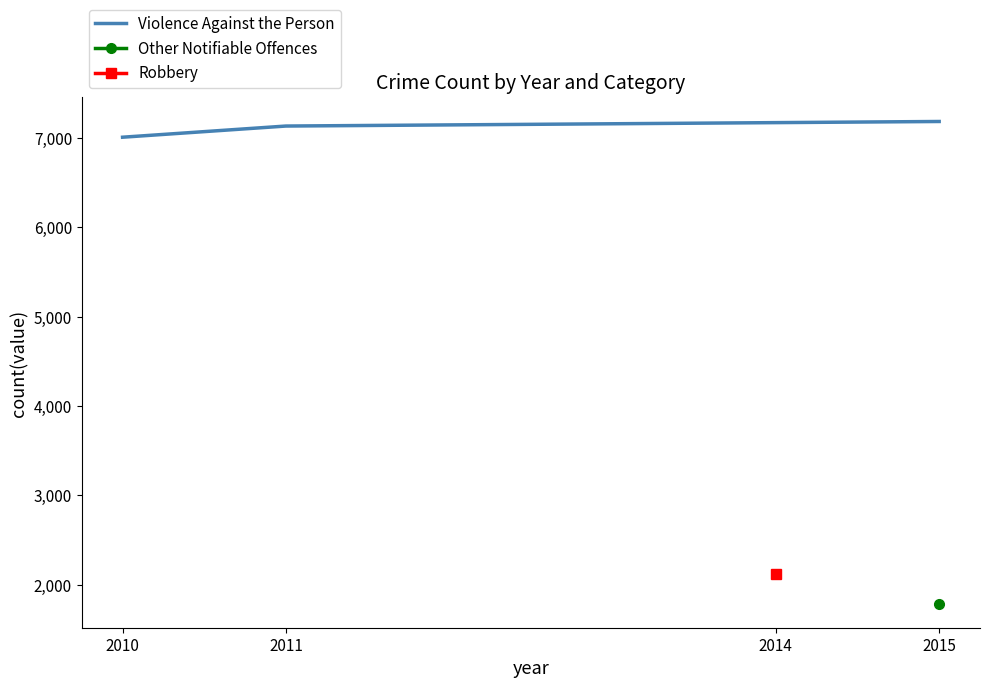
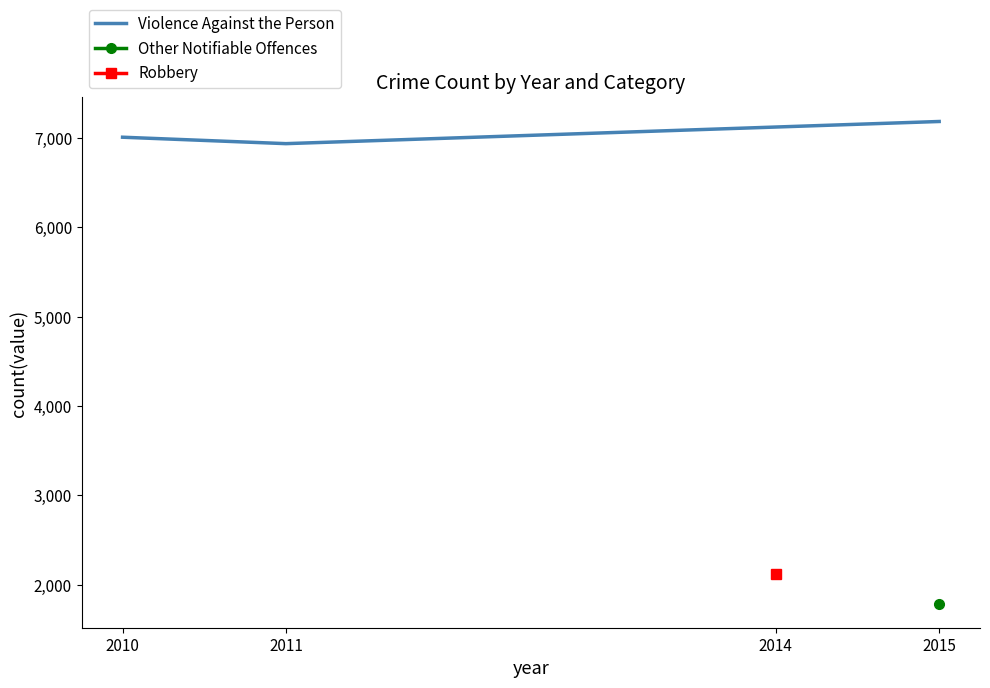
Violence Against the Person, 2011: 7,100 -> 6,900
